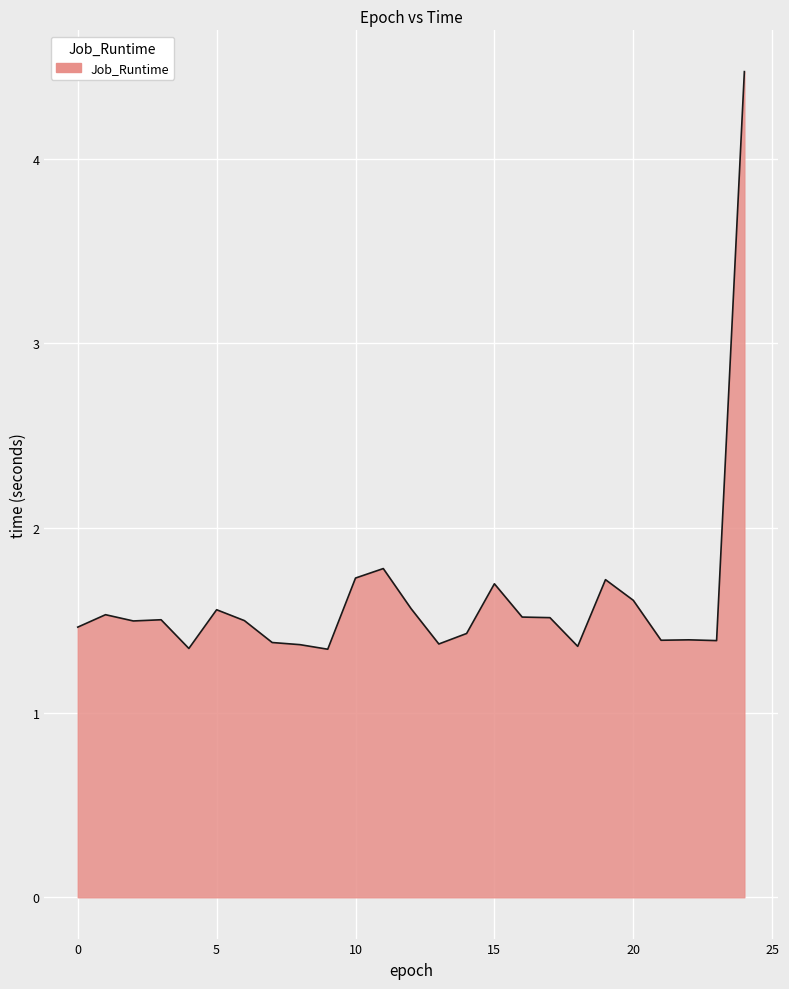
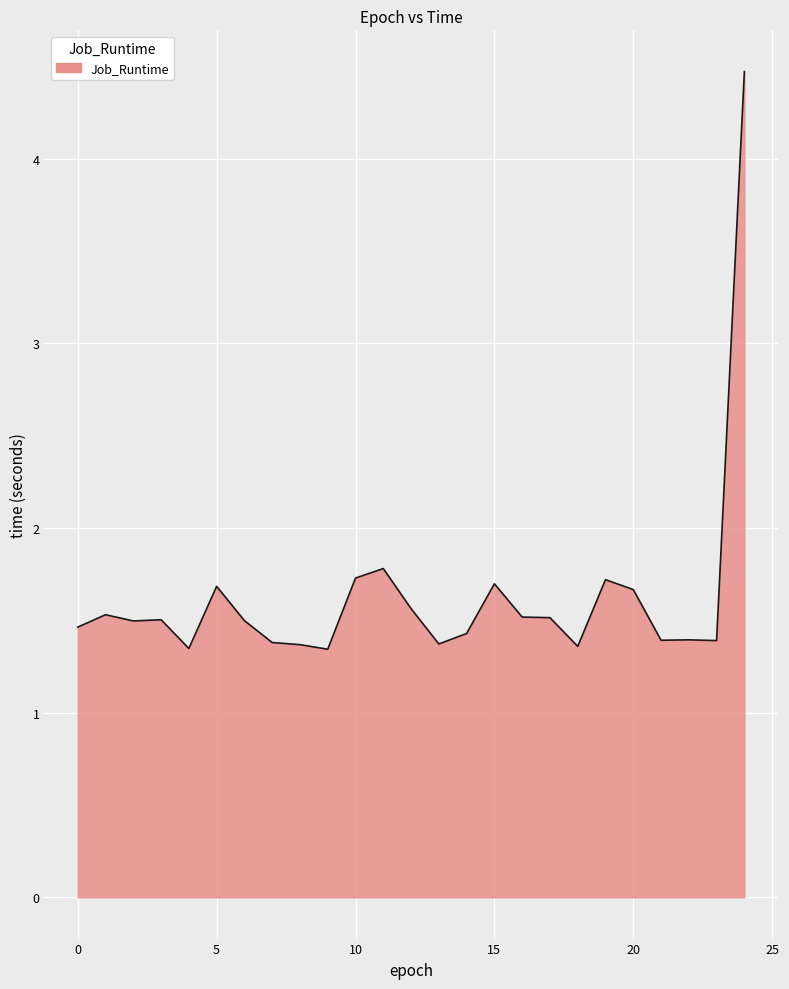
5: 1.56 -> 1.68
20: 1.61 -> 1.67
